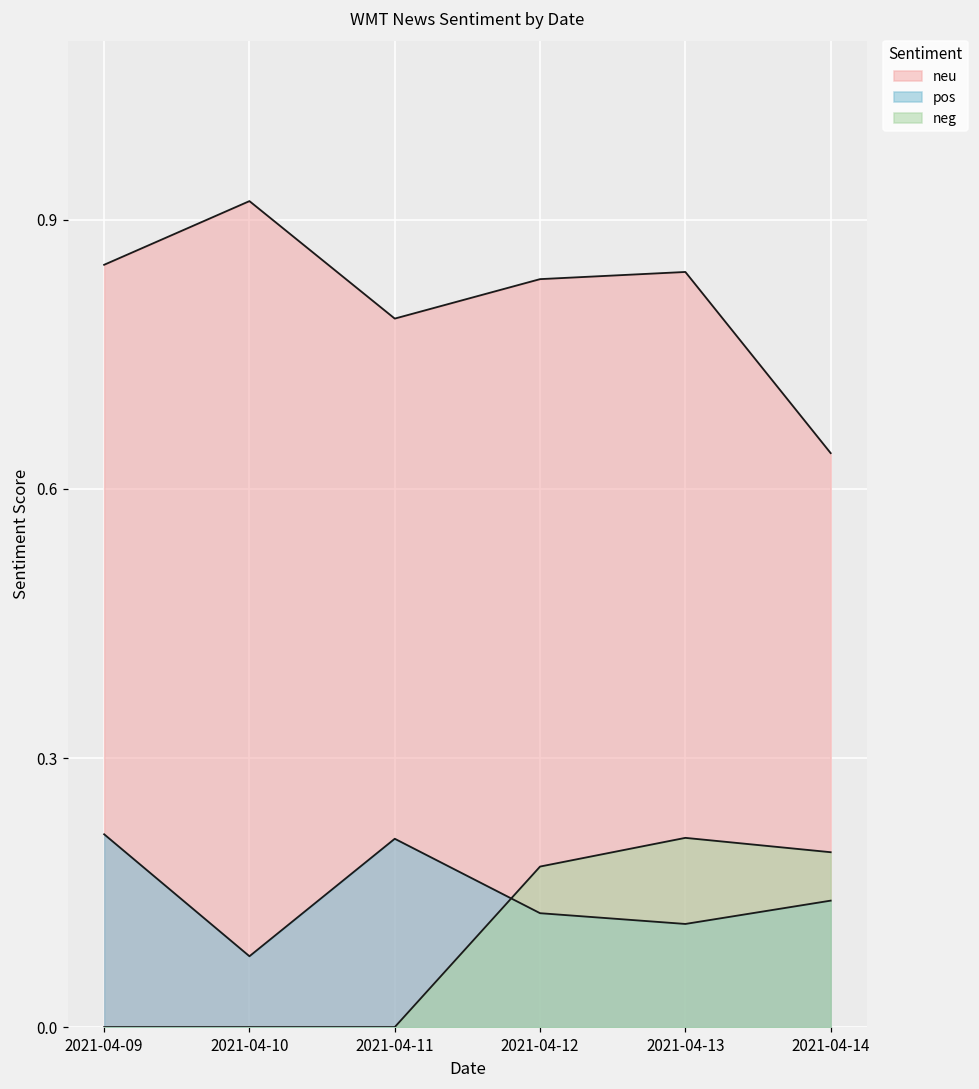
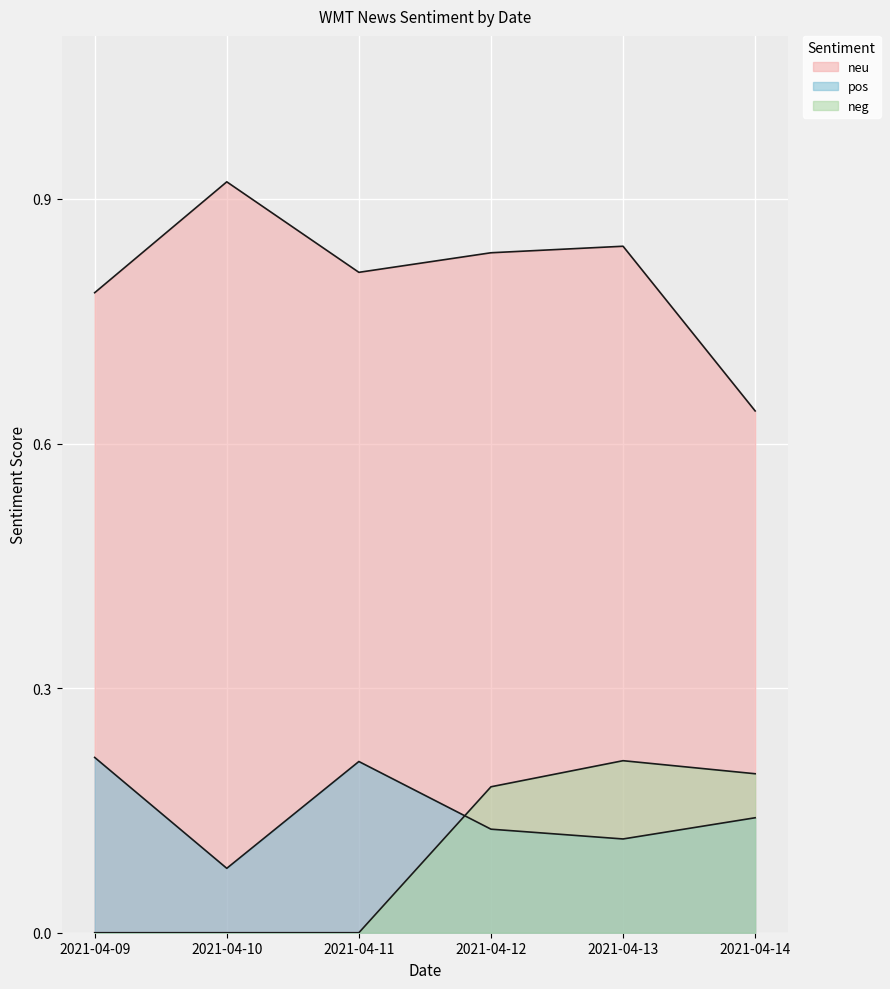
neu, 2021-04-09: 0.85 -> 0.79
neu, 2021-04-11: 0.79 -> 0.81
